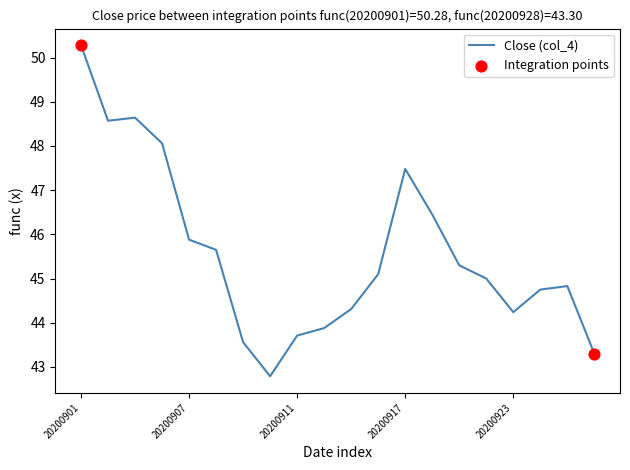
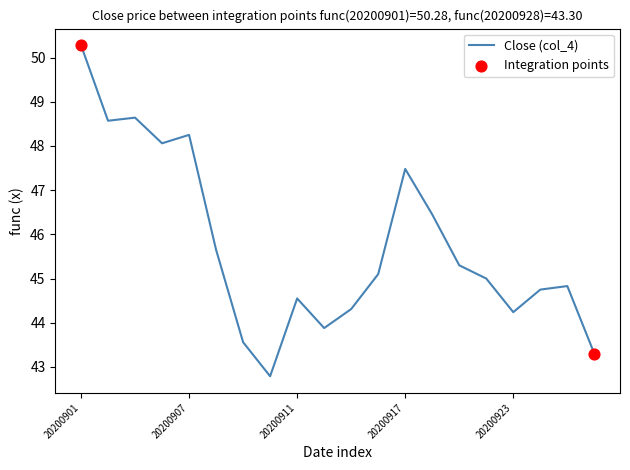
Close (col_4), 20200907: 45.9 -> 48.3
Close (col_4), 20200911: 43.7 -> 44.6
